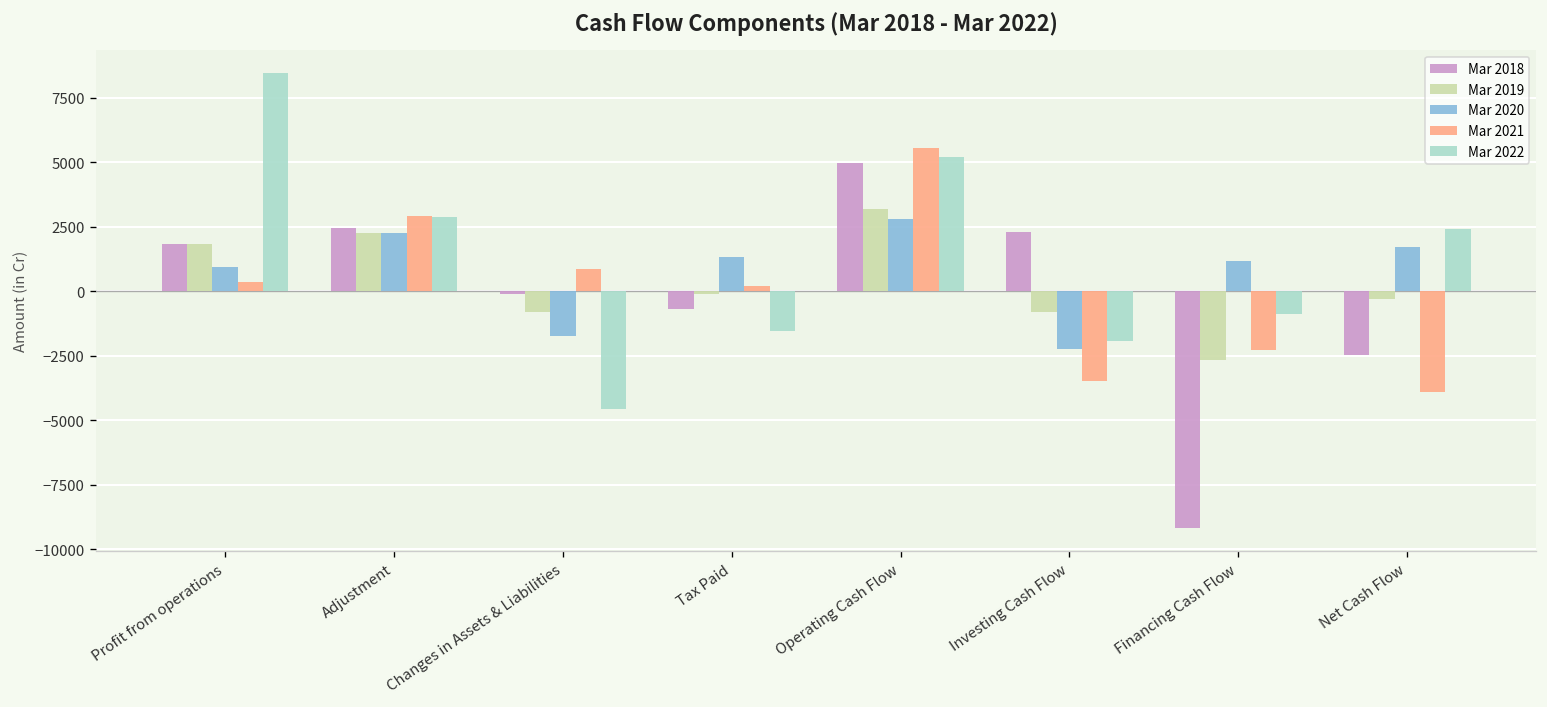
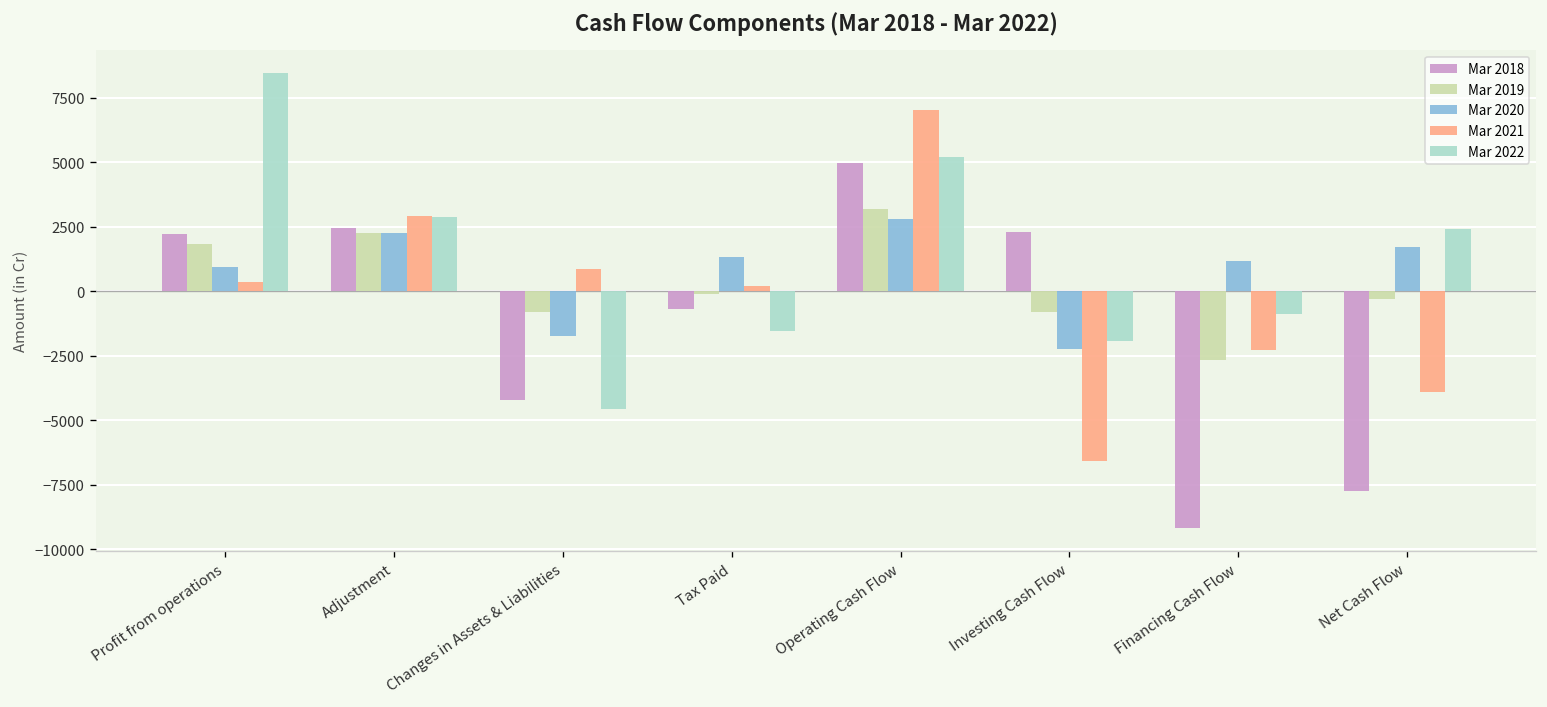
Mar 2018, Profit from operations: 1800 -> 2200
Mar 2018, Changes in Assets & Liabilities: -100 -> -4200
Mar 2021, Operating Cash Flow: 5600 -> 7000
Mar 2021, Investing Cash Flow: -3500 -> -6600
Mar 2018, Net Cash Flow: -2500 -> -7800
